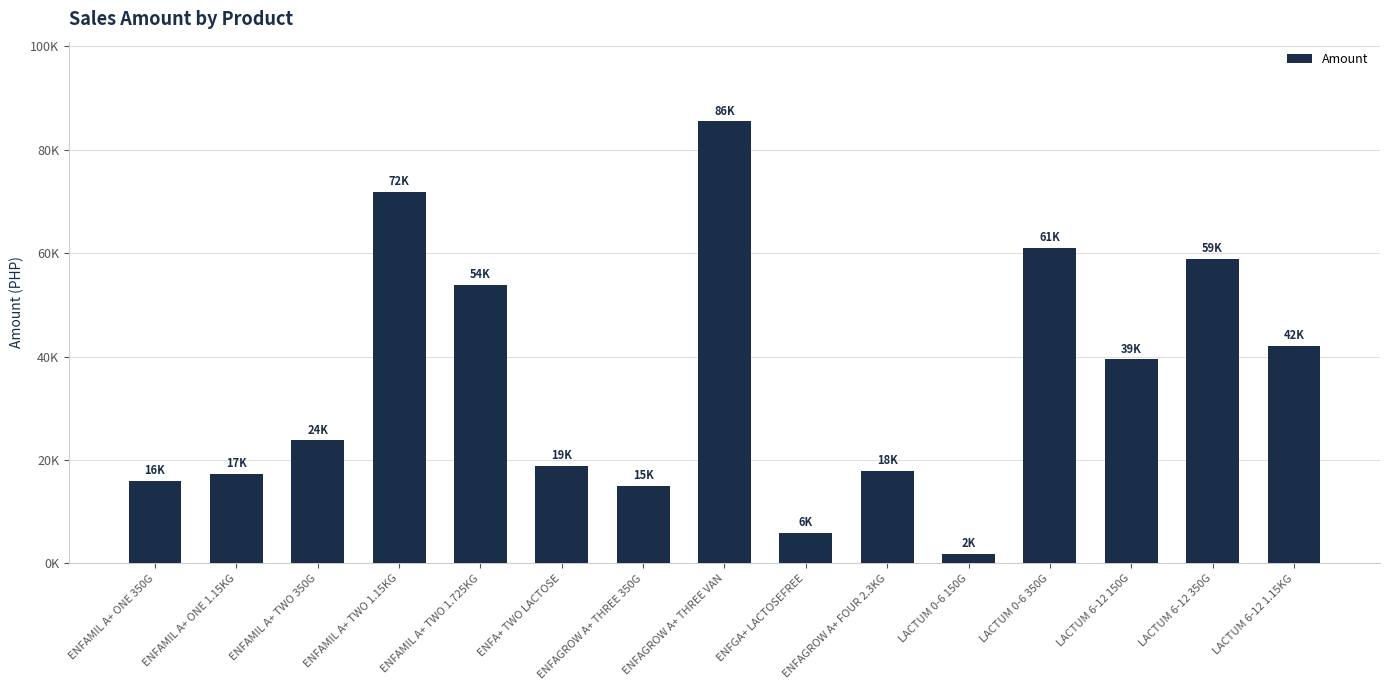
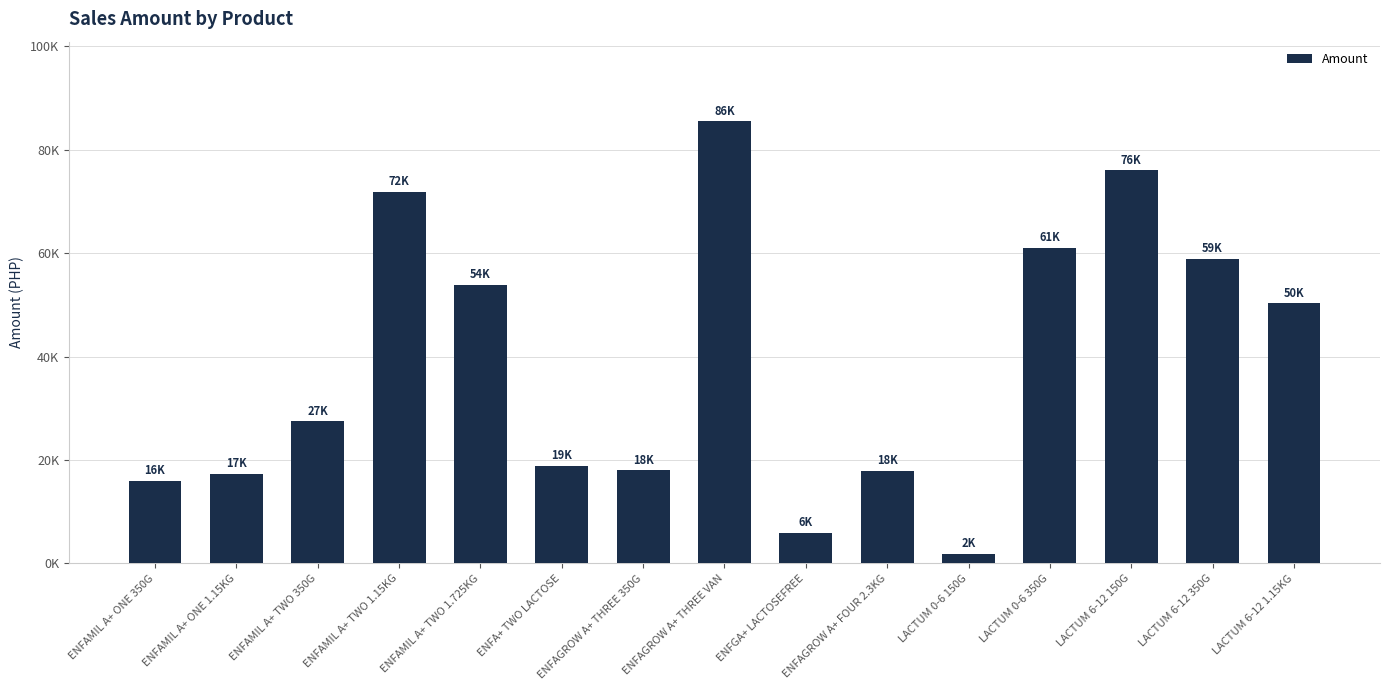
ENFAMIL A+ TWO 350G: 24K -> 27K
ENFAGROW A+ THREE 350G: 15K -> 18K
LACTUM 6-12 150G: 39K -> 76K
LACTUM 6-12 1.15KG: 42K -> 50K
